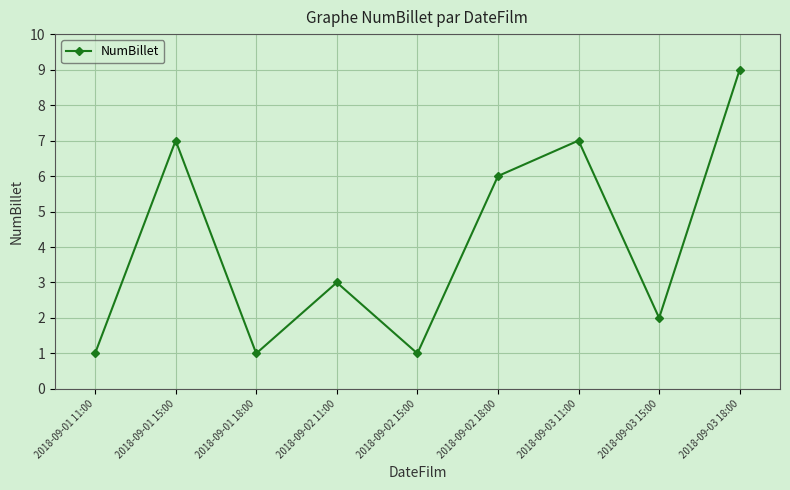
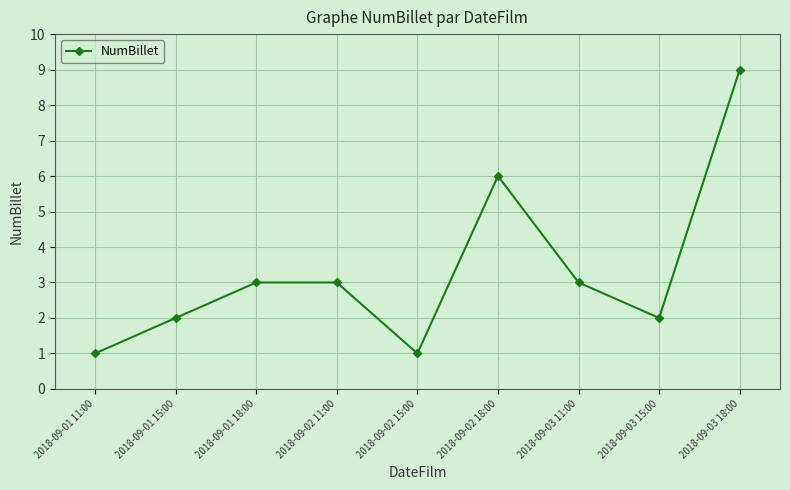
2018-09-01 15:00: 7 -> 2
2018-09-01 18:00: 1 -> 3
2018-09-03 11:00: 7 -> 3
